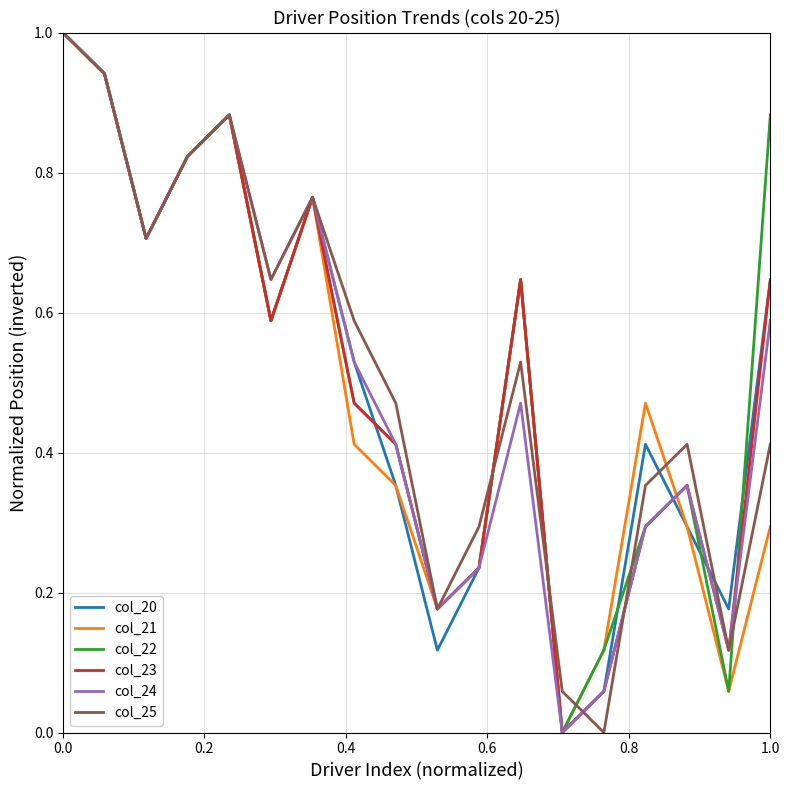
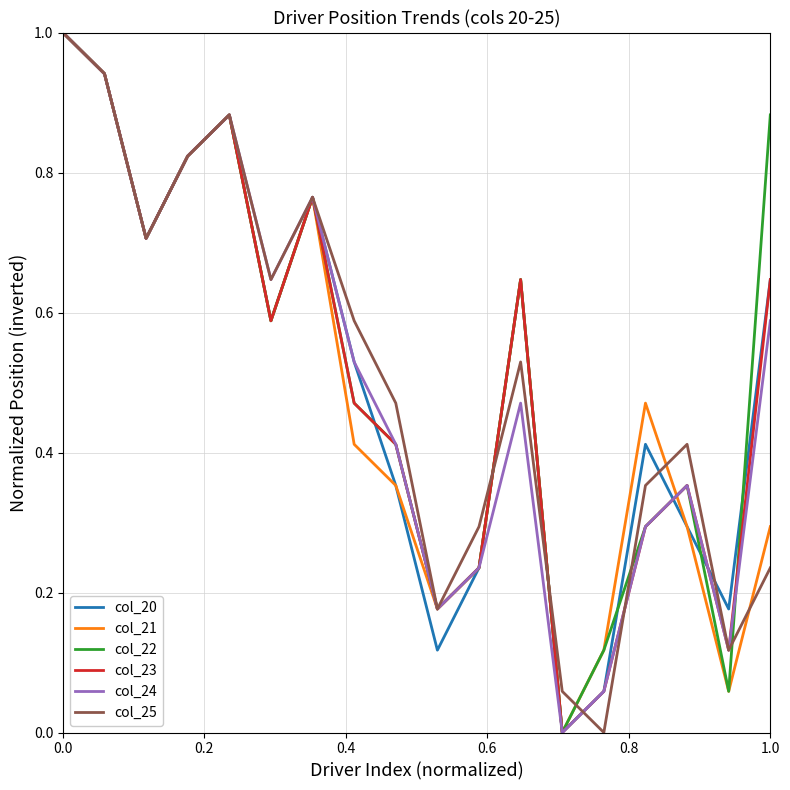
col_25, 1.0: 0.41 -> 0.24
